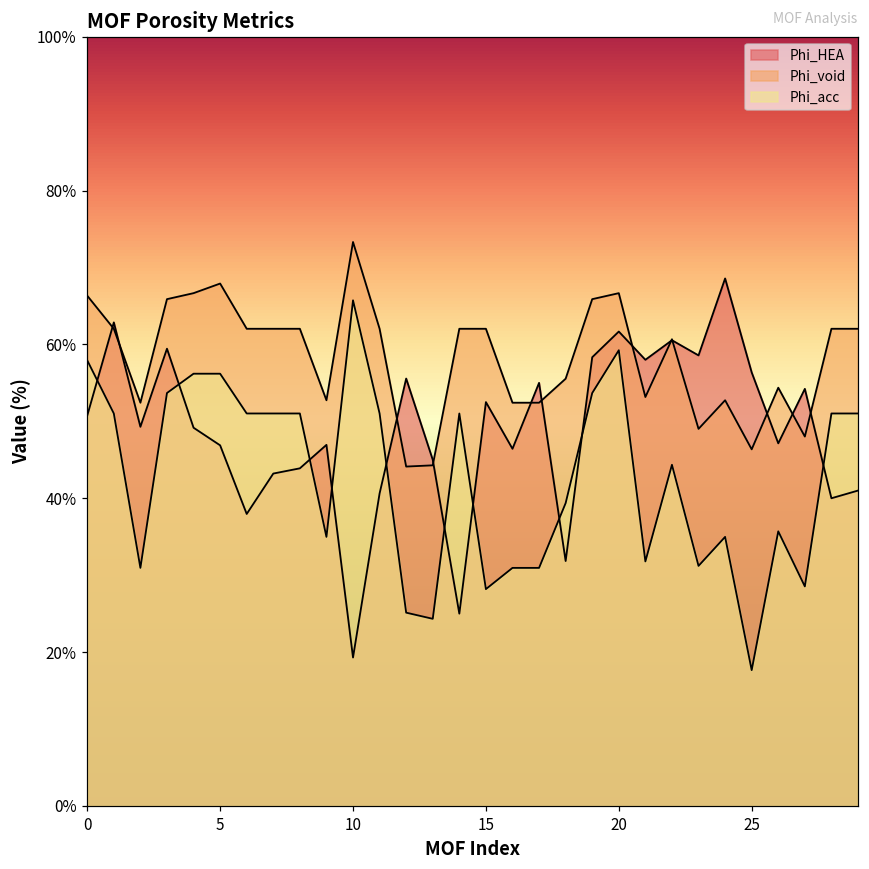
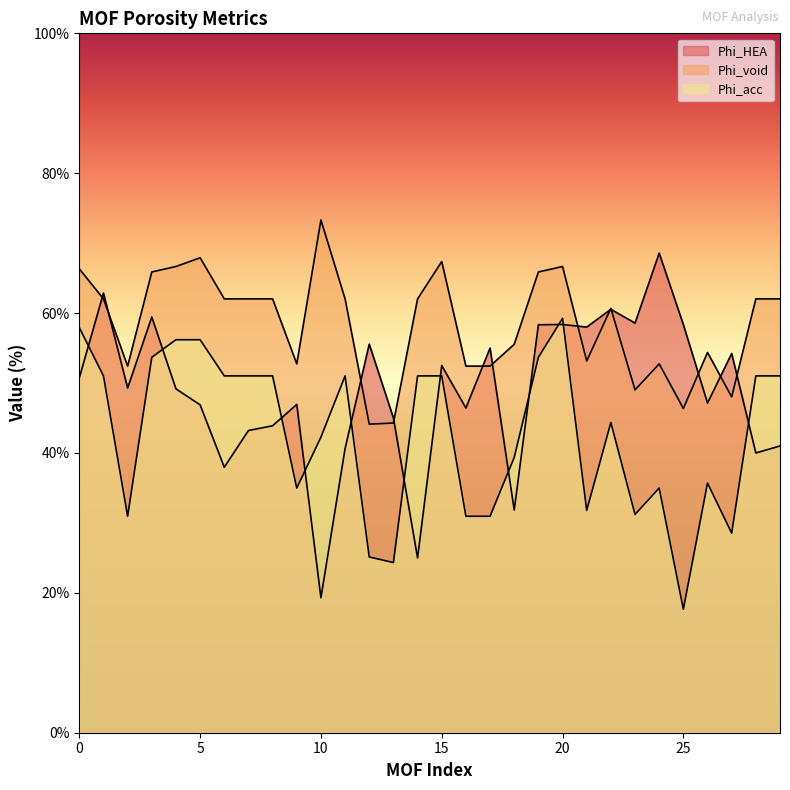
Phi_acc, 10: 66% -> 42%
Phi_void, 15: 62% -> 67%
Phi_acc, 15: 28% -> 51%
Phi_HEA, 20: 62% -> 58%
Phi_HEA, 25: 56% -> 58%
